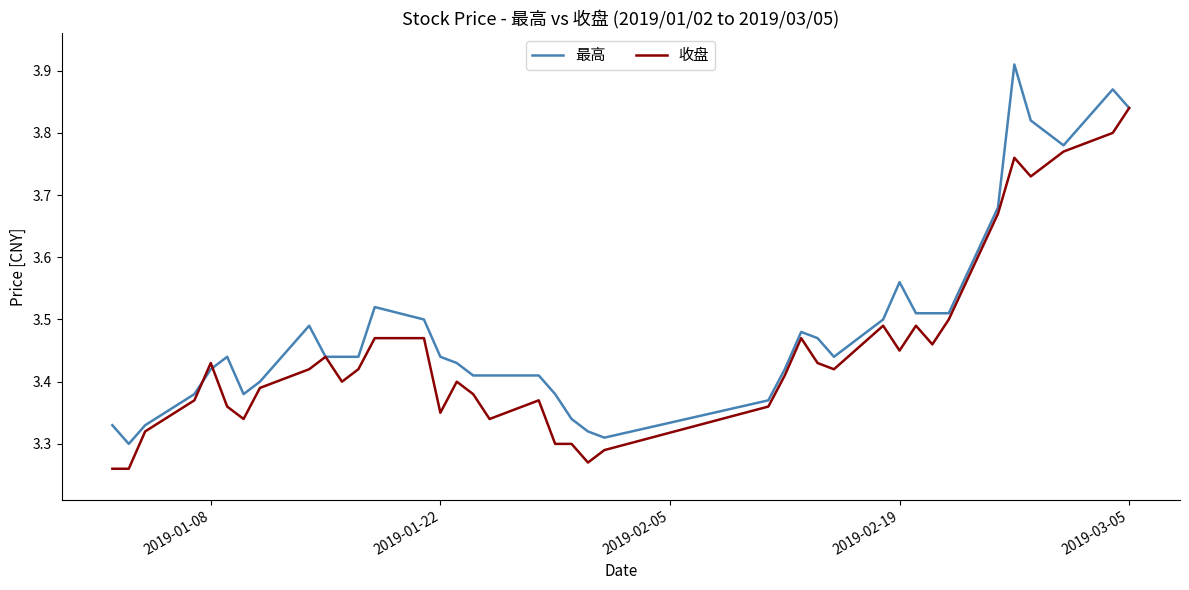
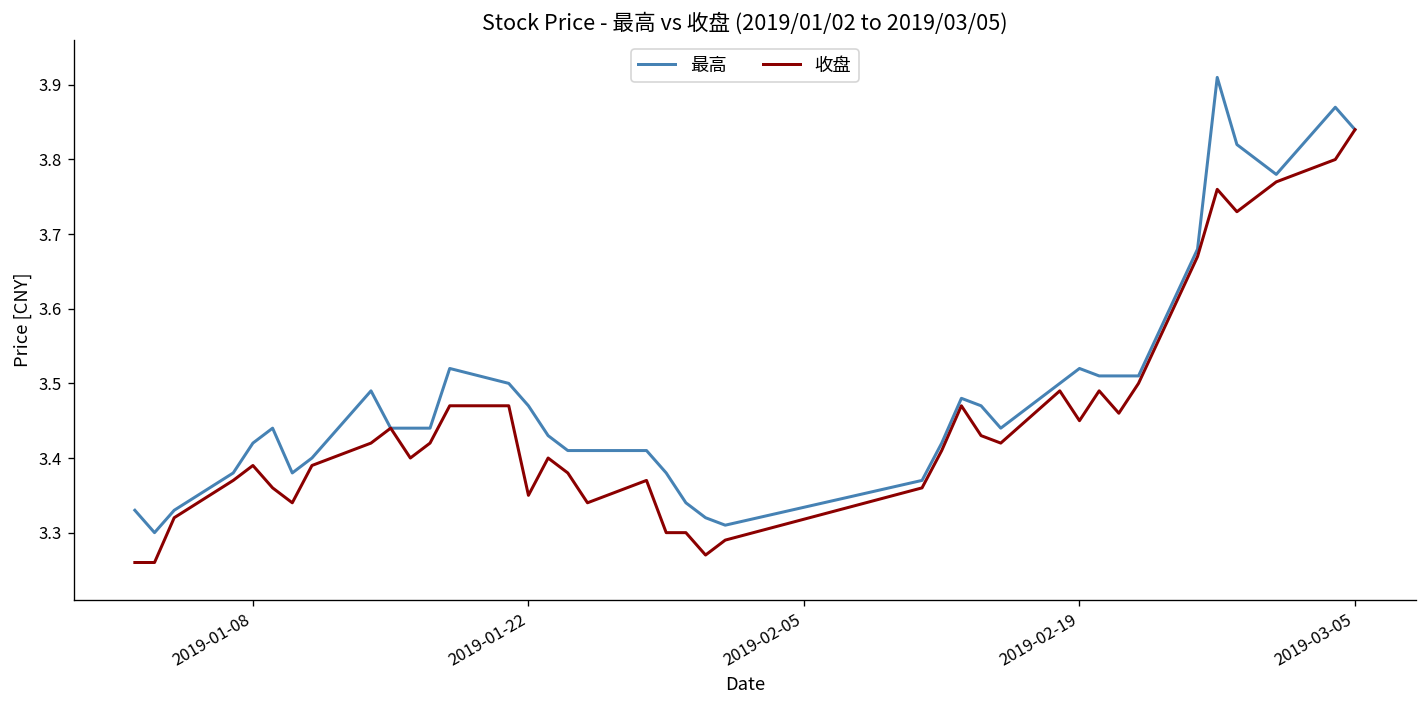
收盘, 2019-01-08: 3.43 -> 3.39
最高, 2019-01-22: 3.44 -> 3.47
最高, 2019-02-19: 3.56 -> 3.52
